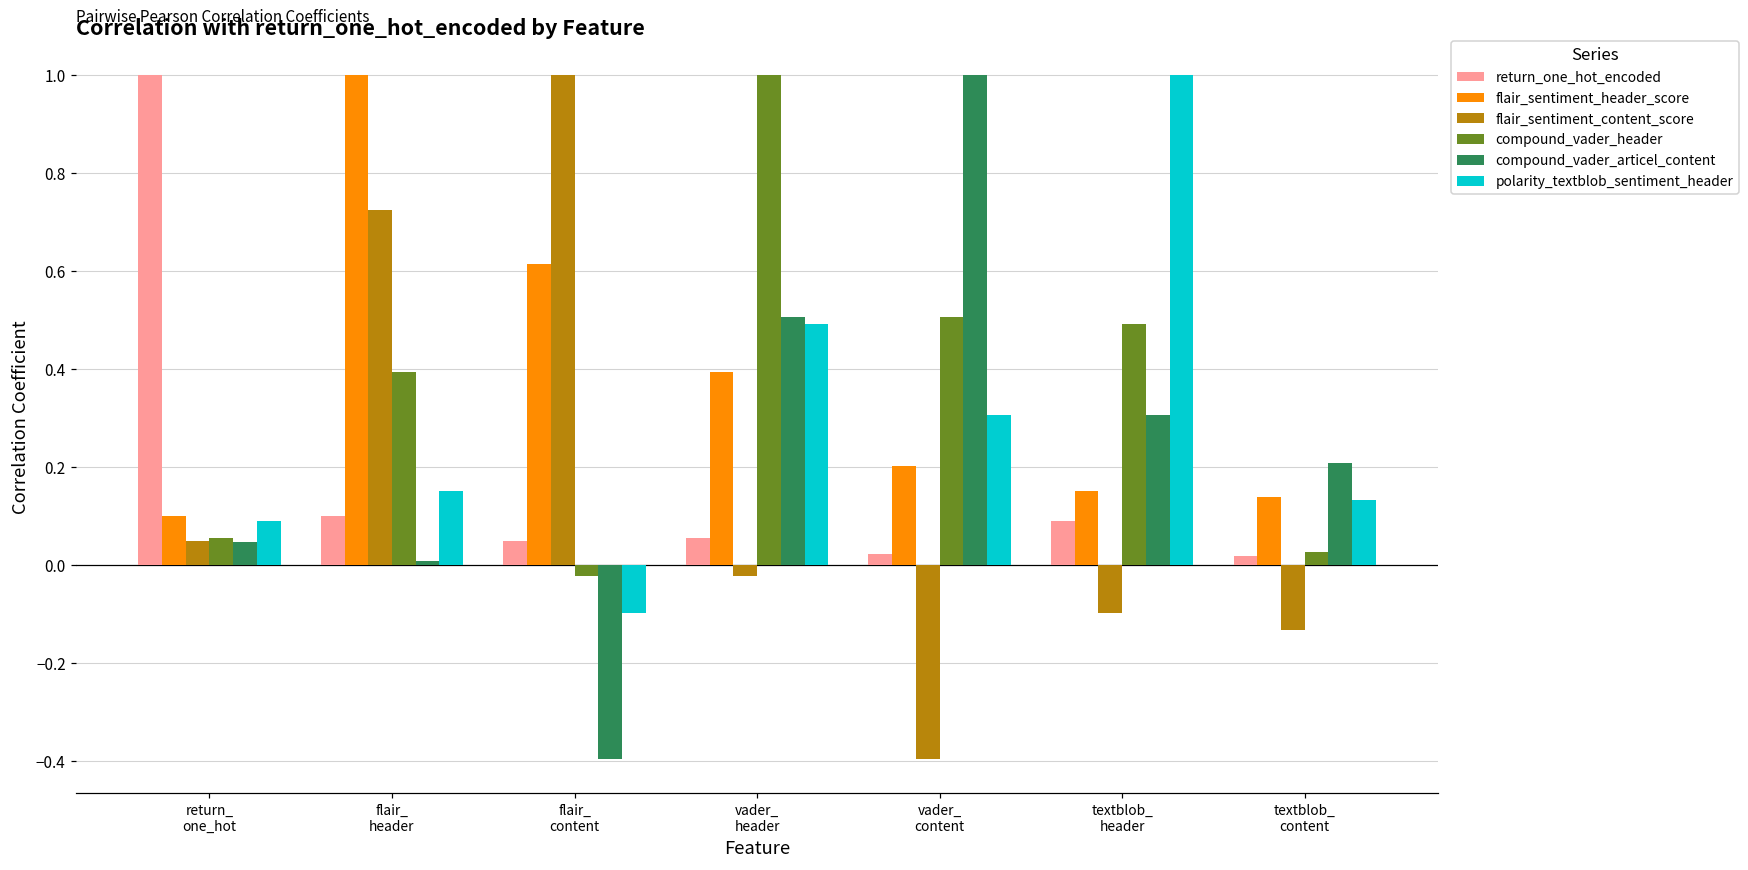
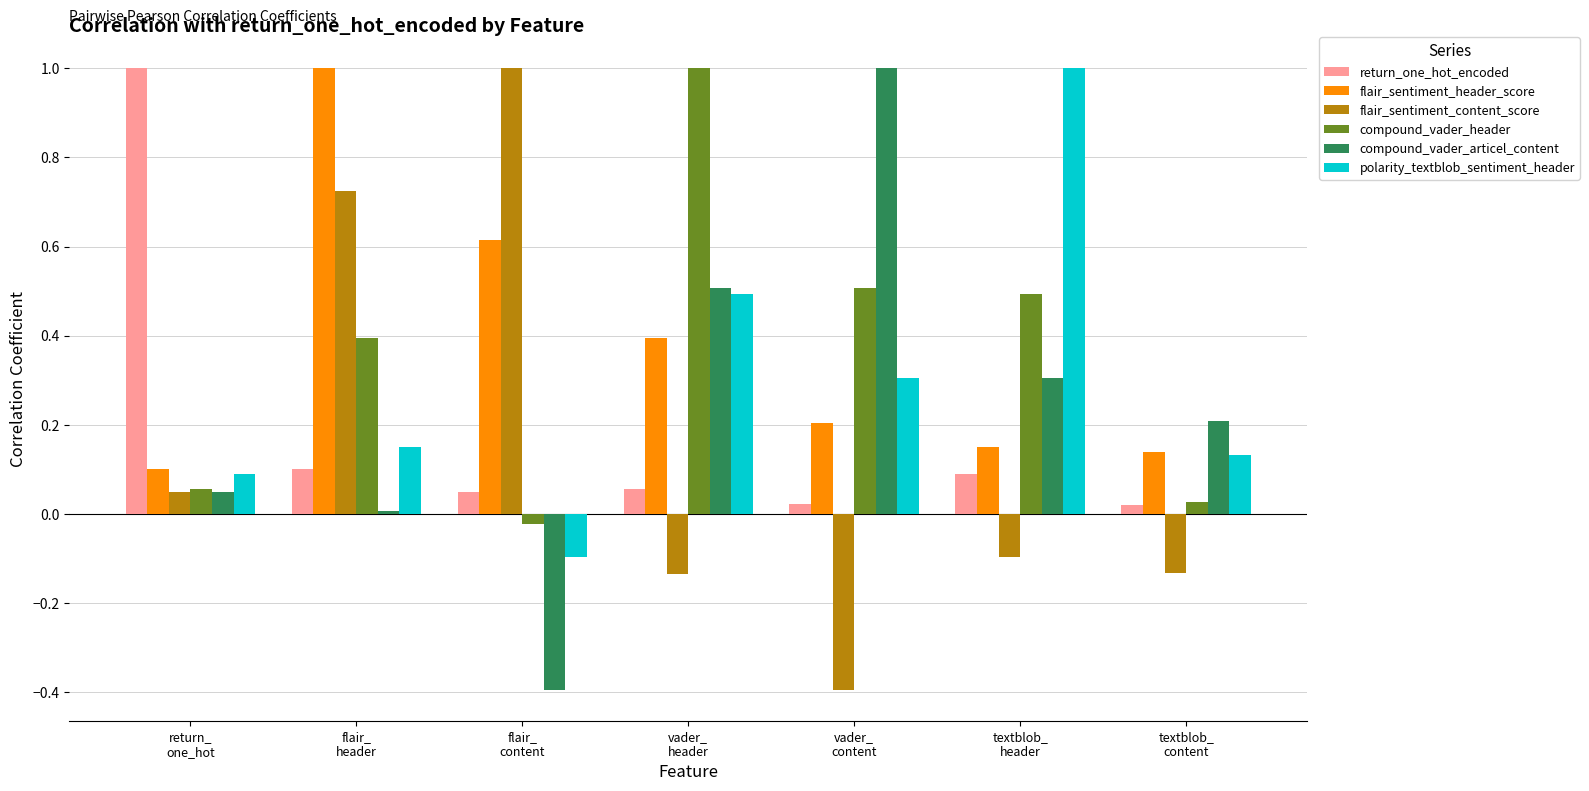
flair_sentiment_content_score, vader_ header: -0.02 -> -0.14
